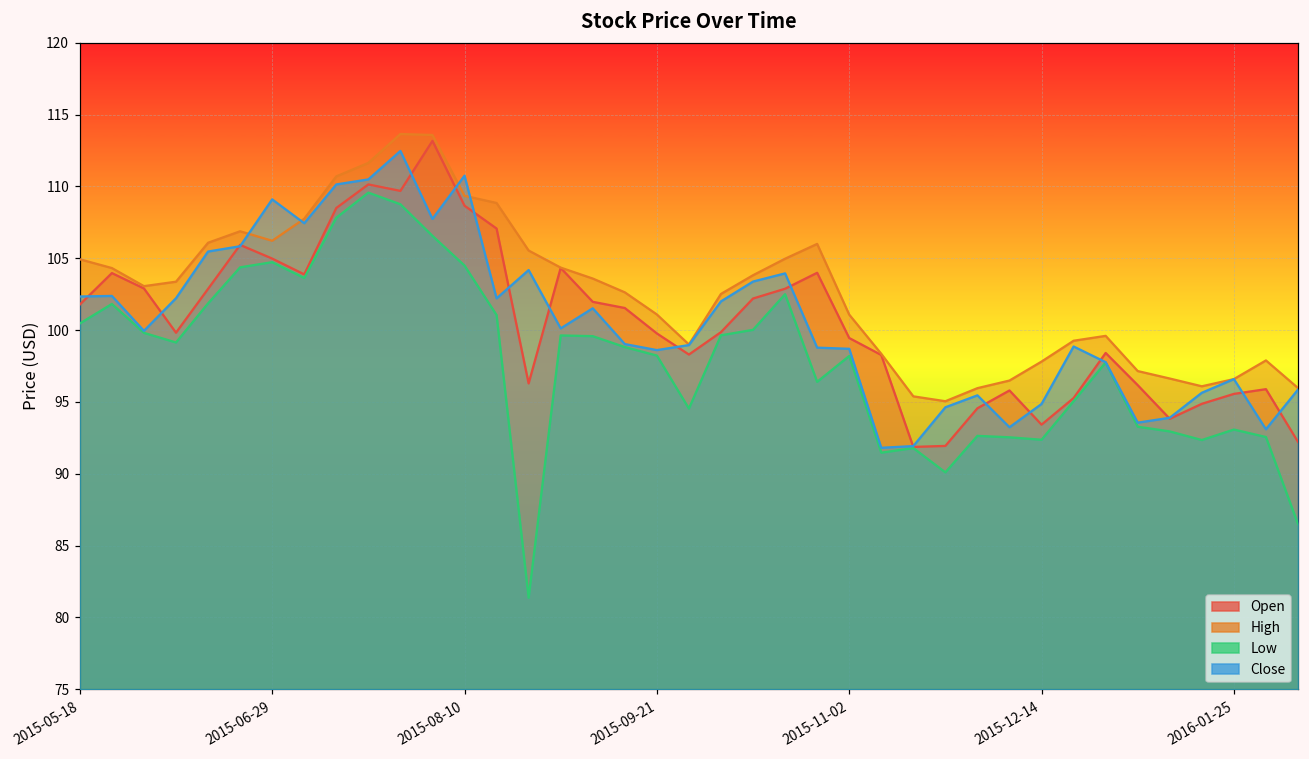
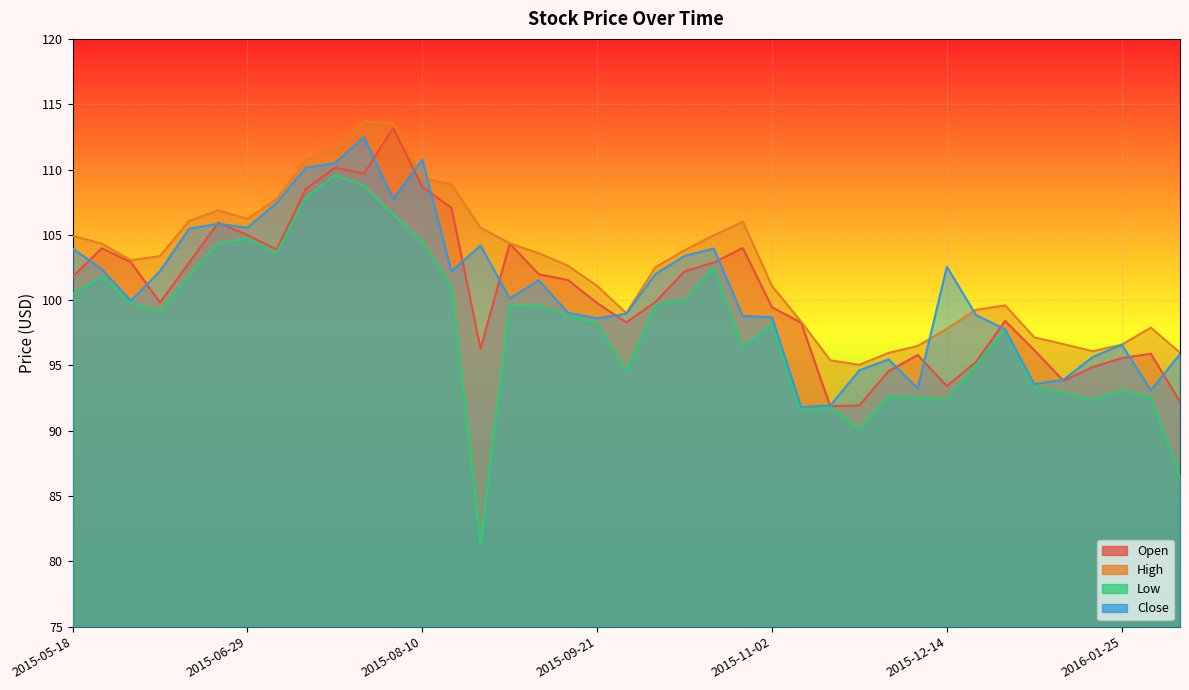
Close, 2015-05-18: 102.3 -> 103.9
Close, 2015-06-29: 109.1 -> 105.6
Close, 2015-12-14: 94.9 -> 102.6
